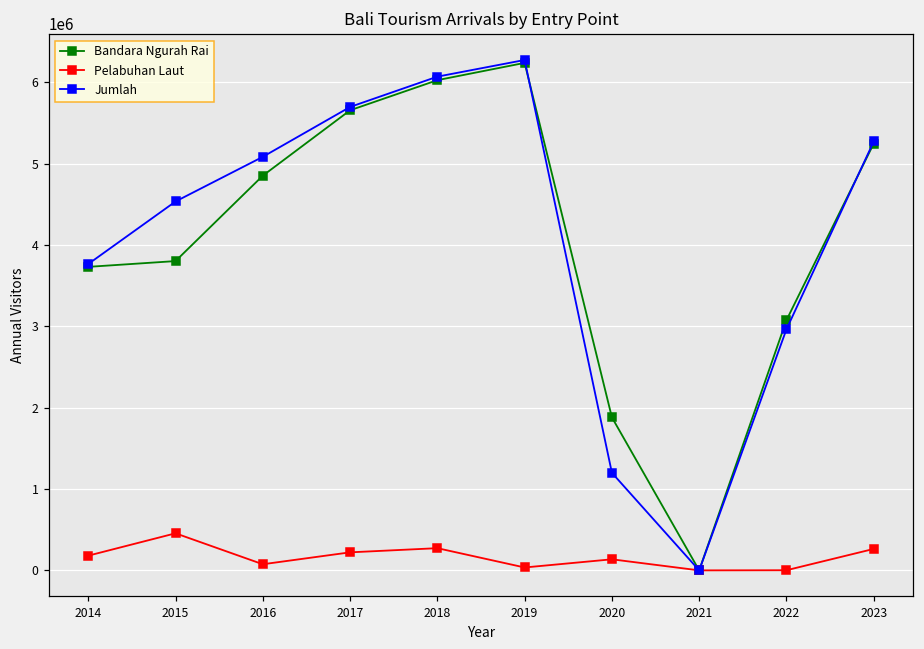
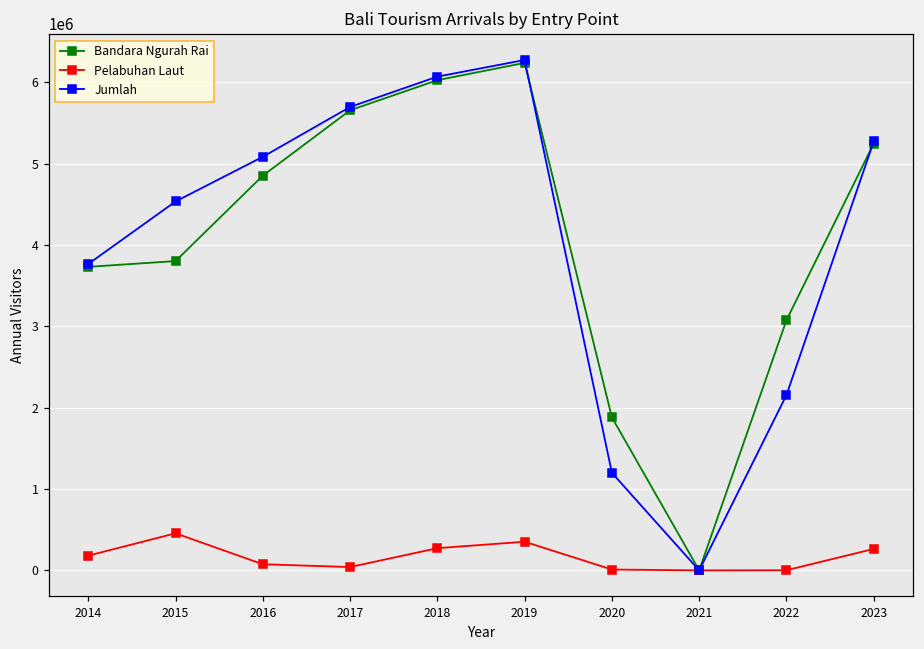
Pelabuhan Laut, 2017: 200000 -> 0
Pelabuhan Laut, 2019: 0 -> 400000
Pelabuhan Laut, 2020: 100000 -> 0
Jumlah, 2022: 3000000 -> 2200000
